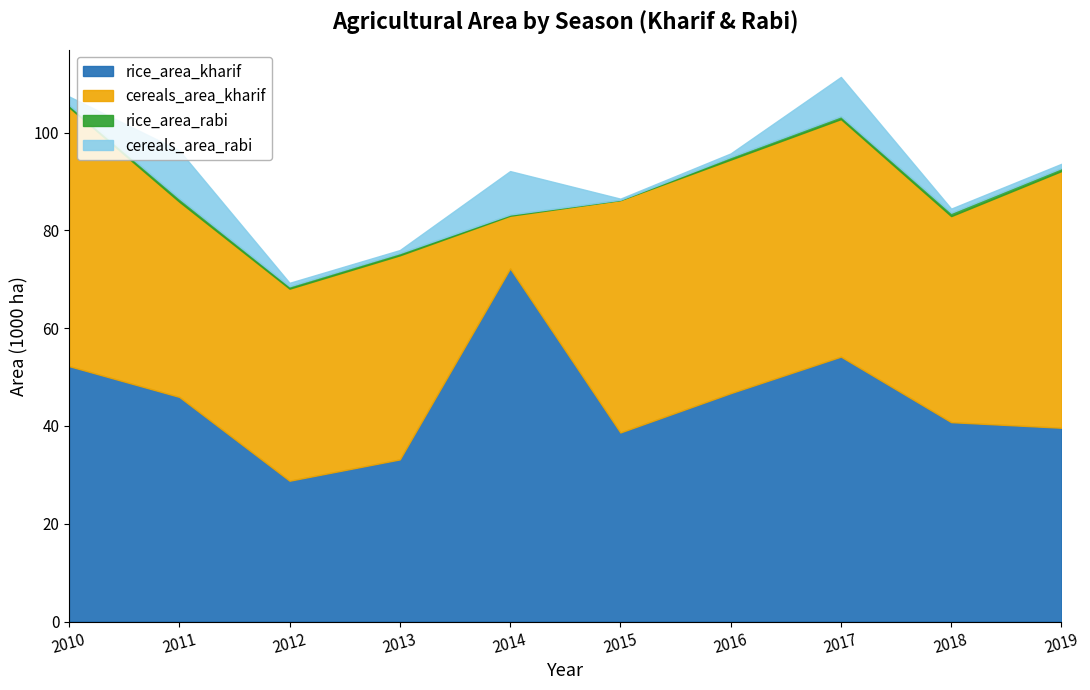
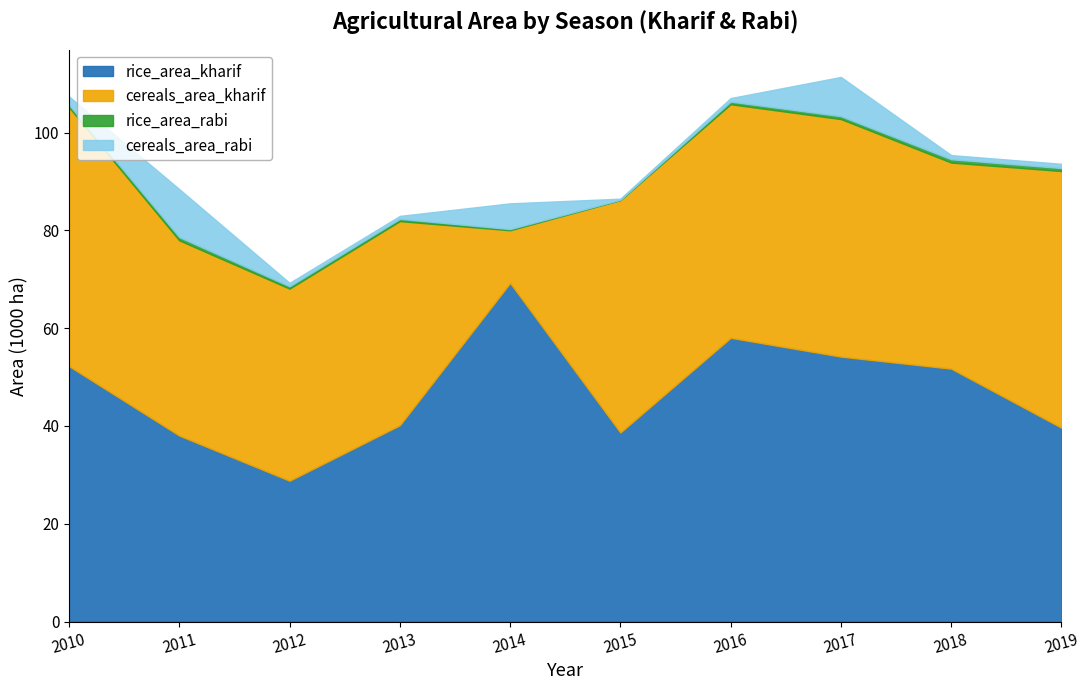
rice_area_kharif, 2011: 46 -> 38
rice_area_kharif, 2013: 33 -> 40
rice_area_kharif, 2014: 72 -> 69
cereals_area_rabi, 2014: 9 -> 5
rice_area_kharif, 2016: 47 -> 58
rice_area_kharif, 2018: 41 -> 52
